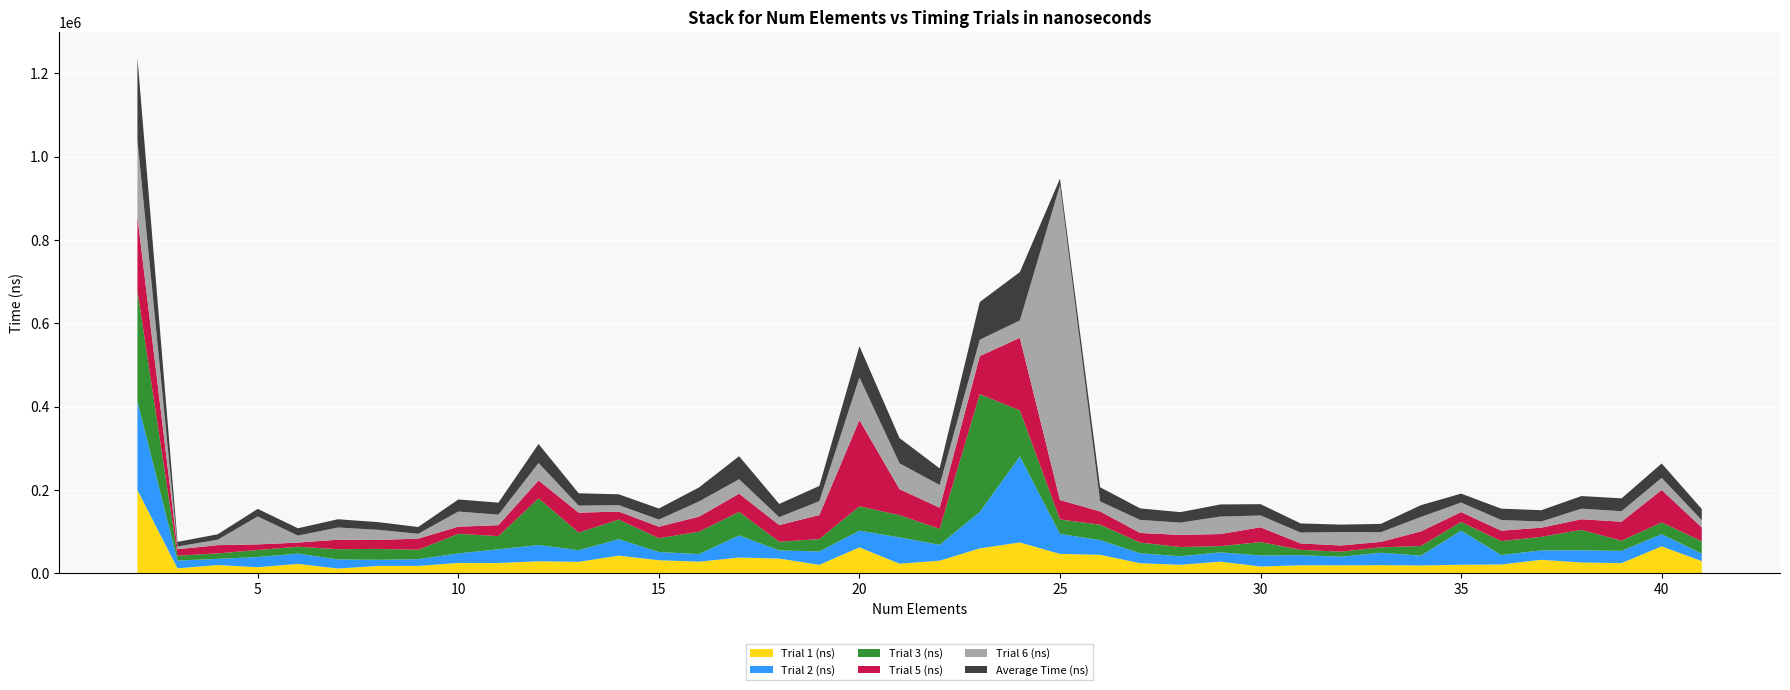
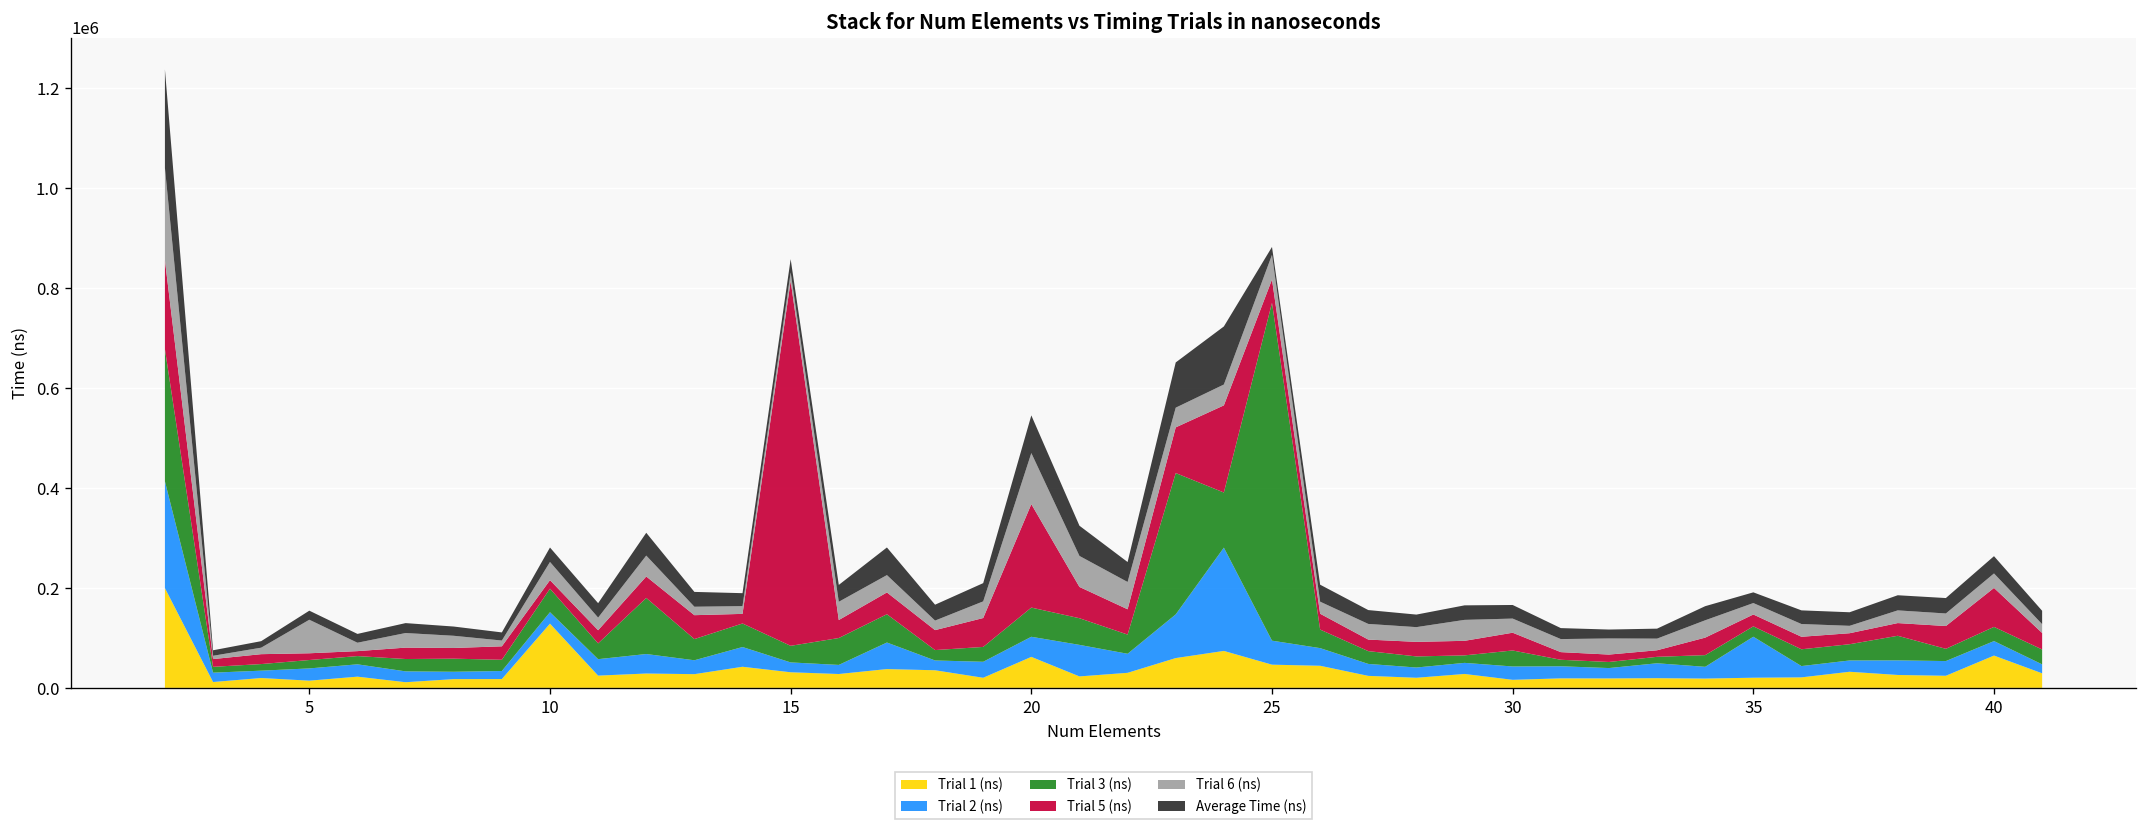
Trial 1 (ns), 10: 20000 -> 130000
Trial 5 (ns), 15: 30000 -> 730000
Trial 3 (ns), 25: 30000 -> 680000
Trial 6 (ns), 25: 760000 -> 50000
